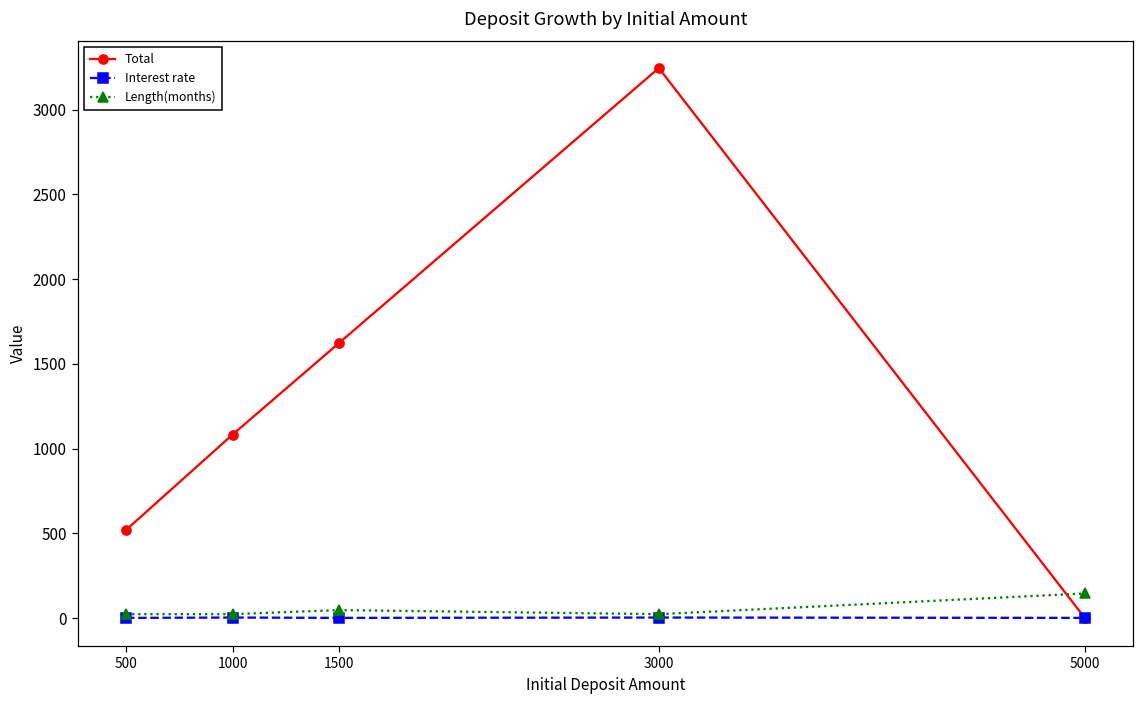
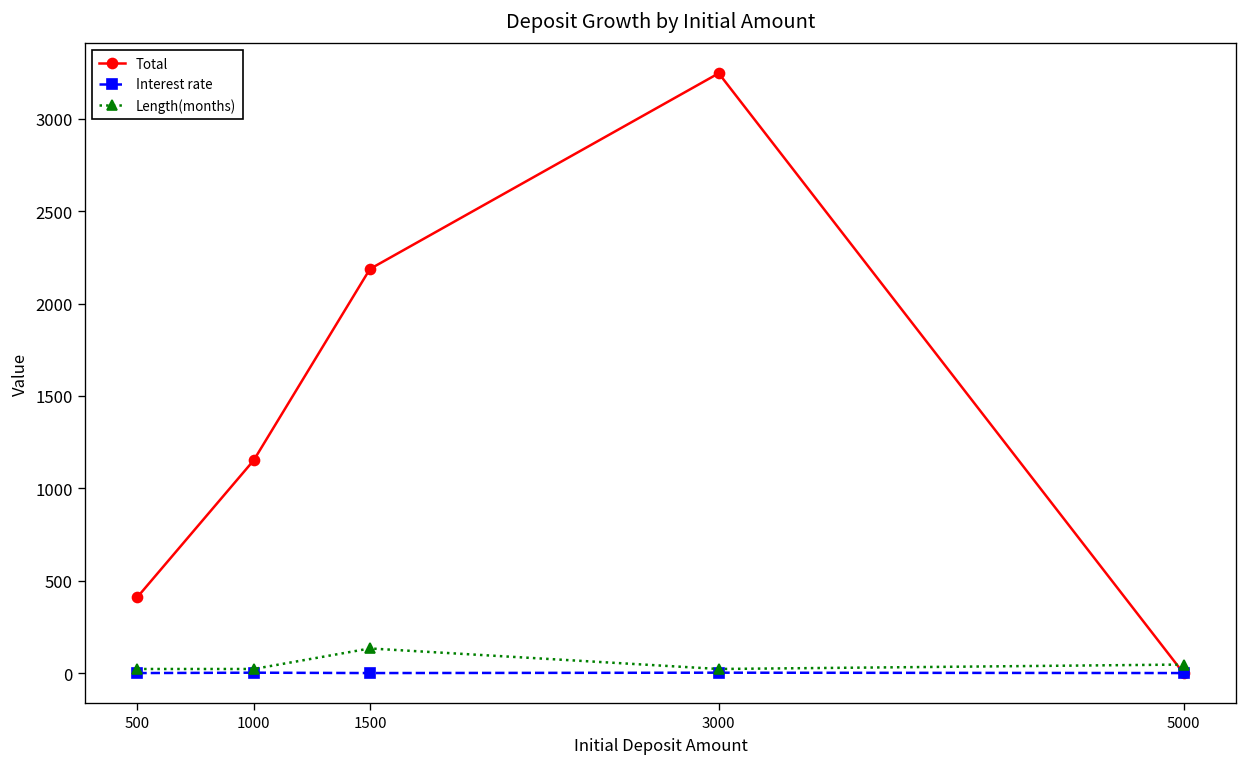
Total, 500: 520 -> 410
Total, 1000: 1080 -> 1150
Total, 1500: 1620 -> 2190
Length(months), 1500: 50 -> 140
Length(months), 5000: 150 -> 50
